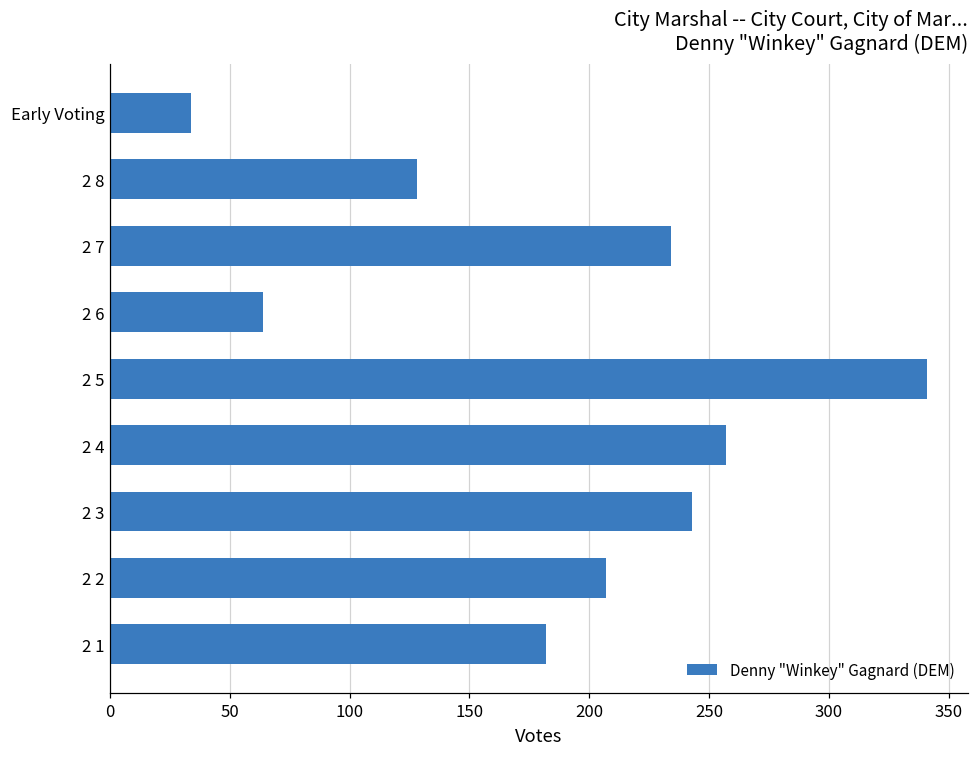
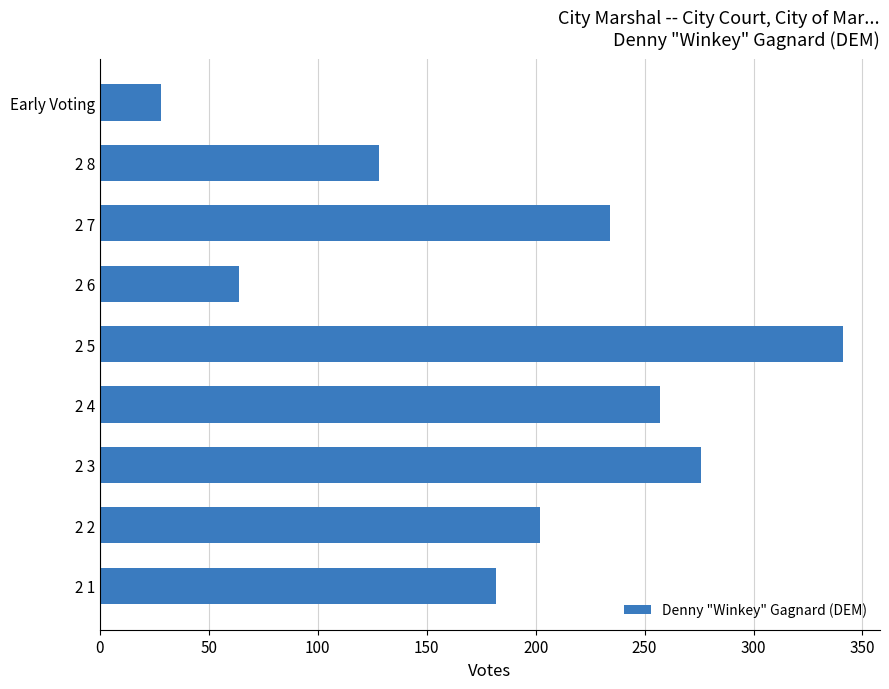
Early Voting: 34 -> 28
2 3: 243 -> 276
2 2: 207 -> 202
